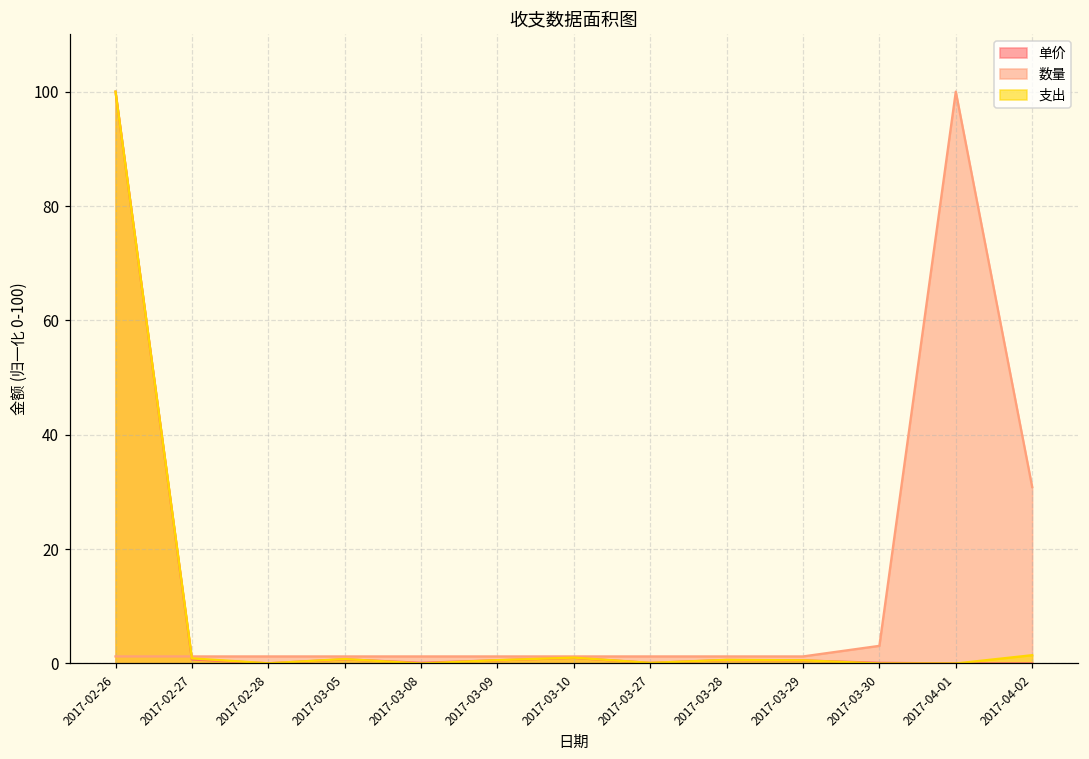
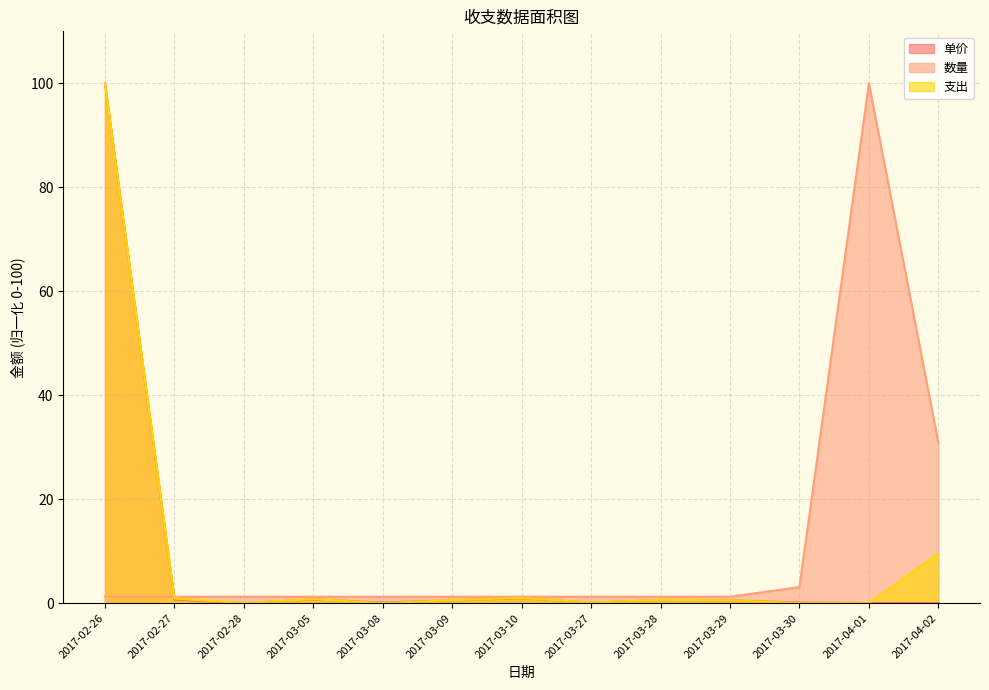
支出, 2017-04-02: 1 -> 10
